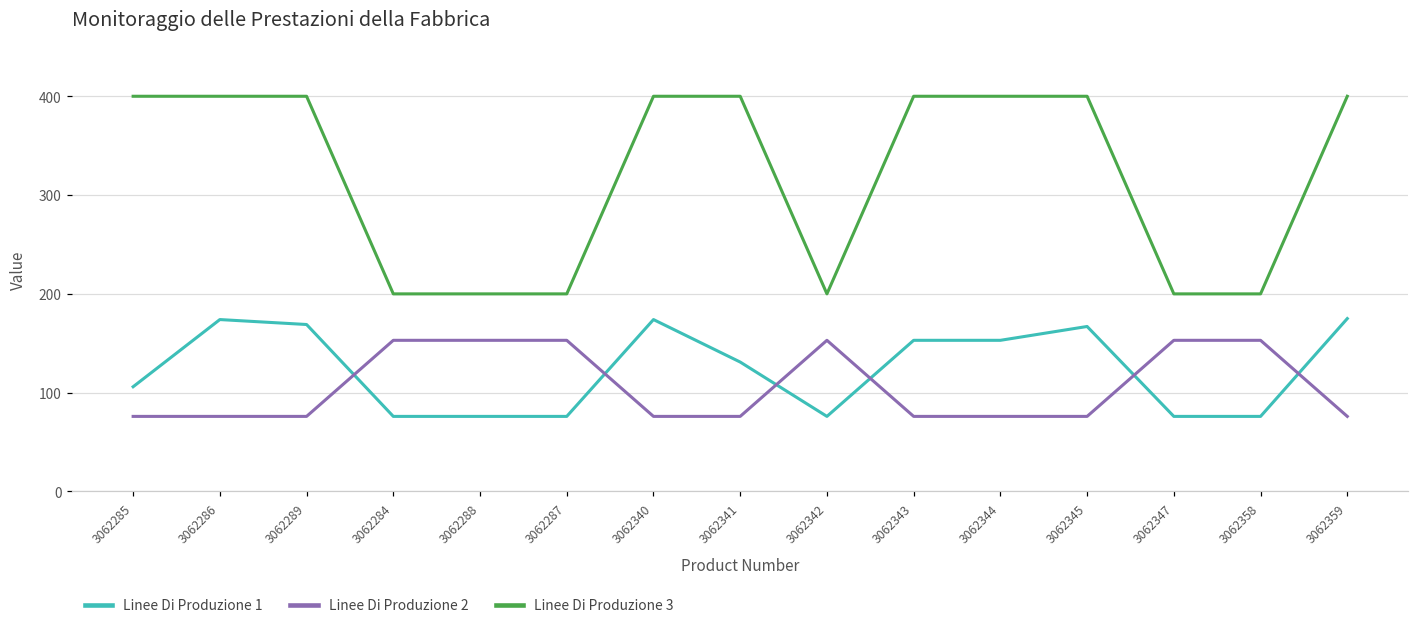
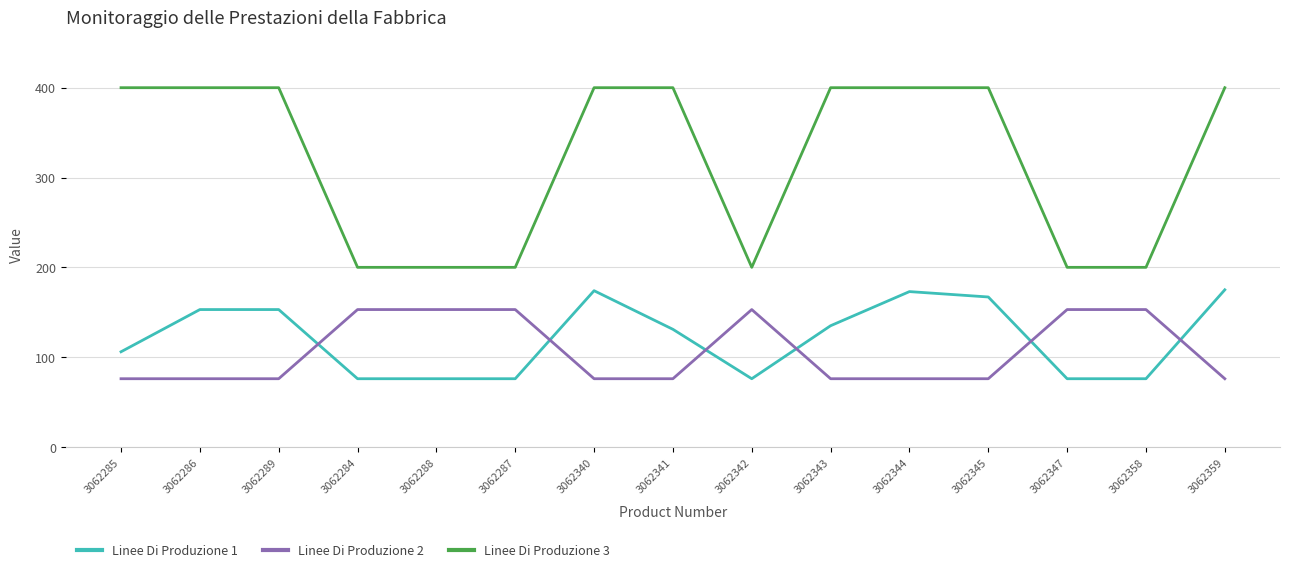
Linee Di Produzione 1, 3062286: 170 -> 150
Linee Di Produzione 1, 3062289: 170 -> 150
Linee Di Produzione 1, 3062343: 150 -> 140
Linee Di Produzione 1, 3062344: 150 -> 170
